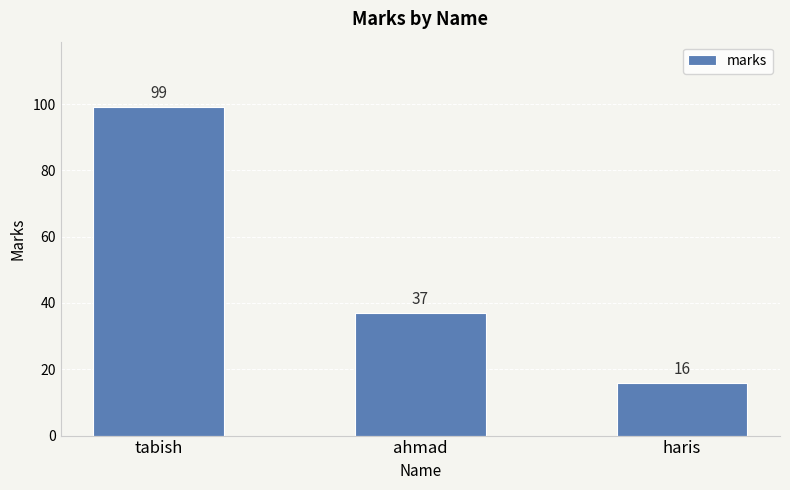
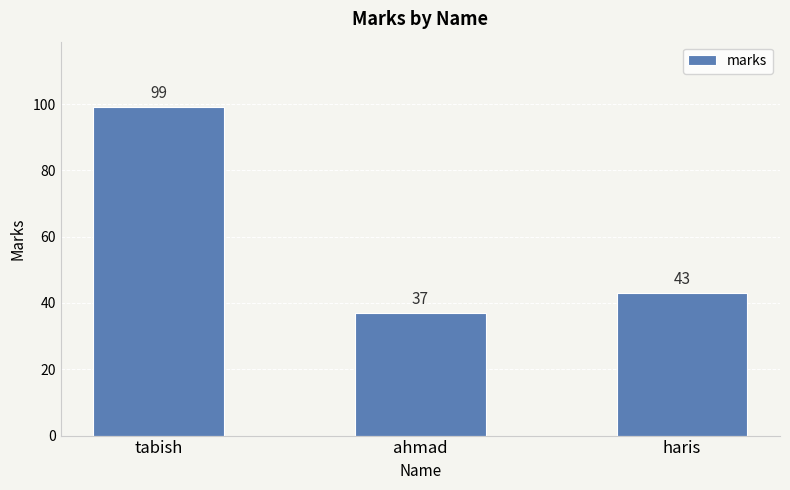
haris: 16 -> 43
